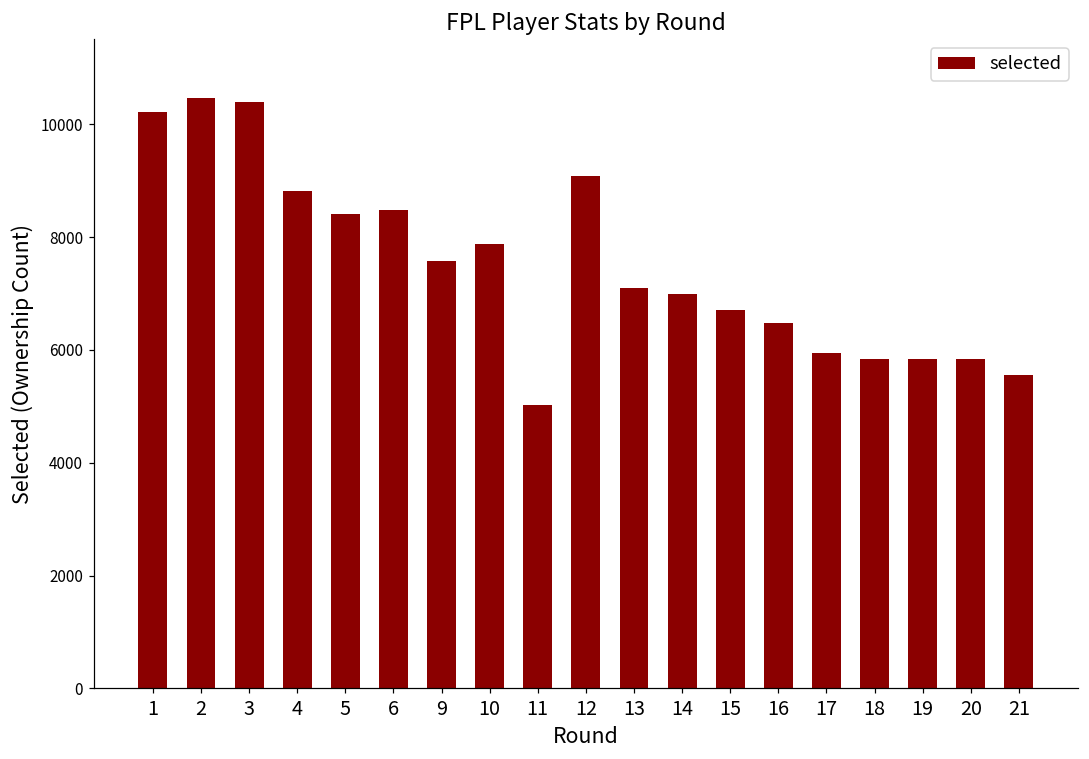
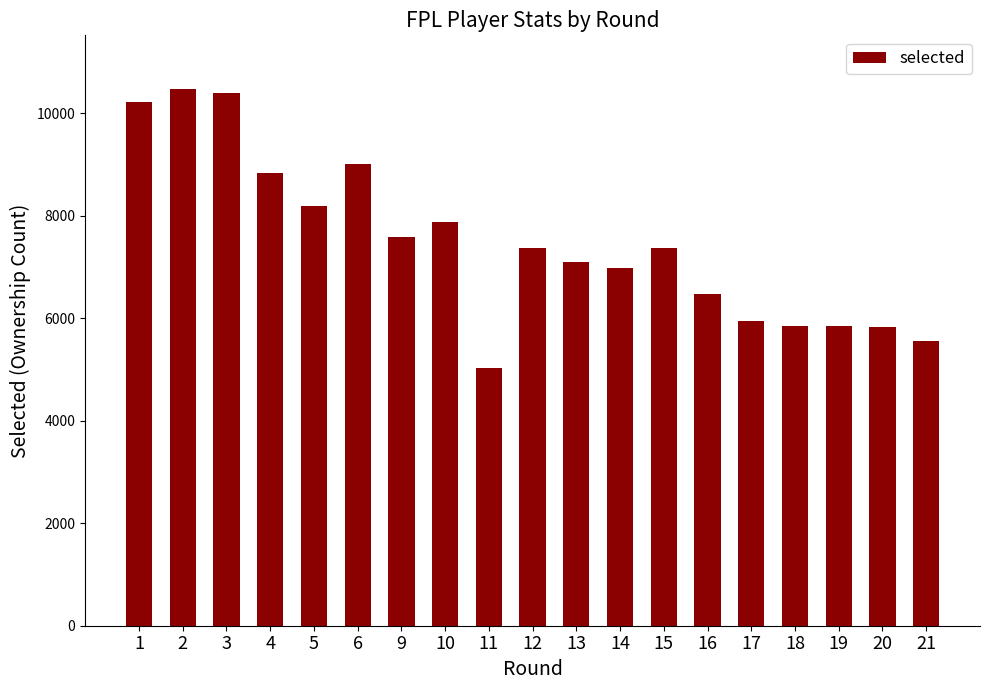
5: 8400 -> 8200
6: 8500 -> 9000
12: 9100 -> 7400
15: 6700 -> 7400
